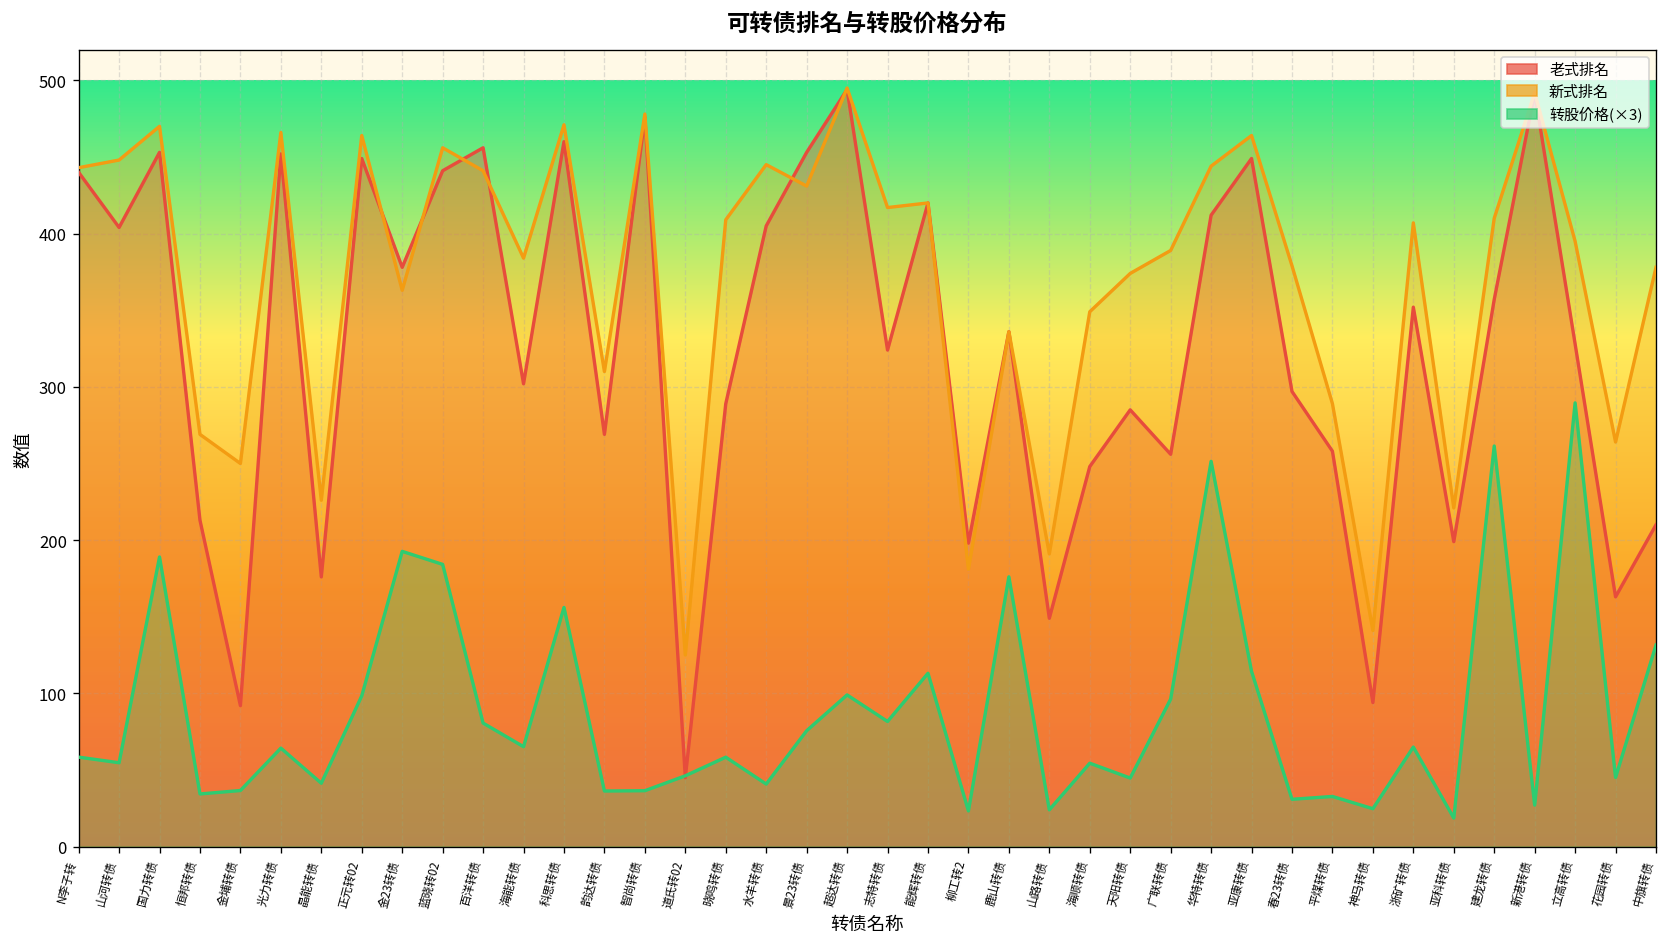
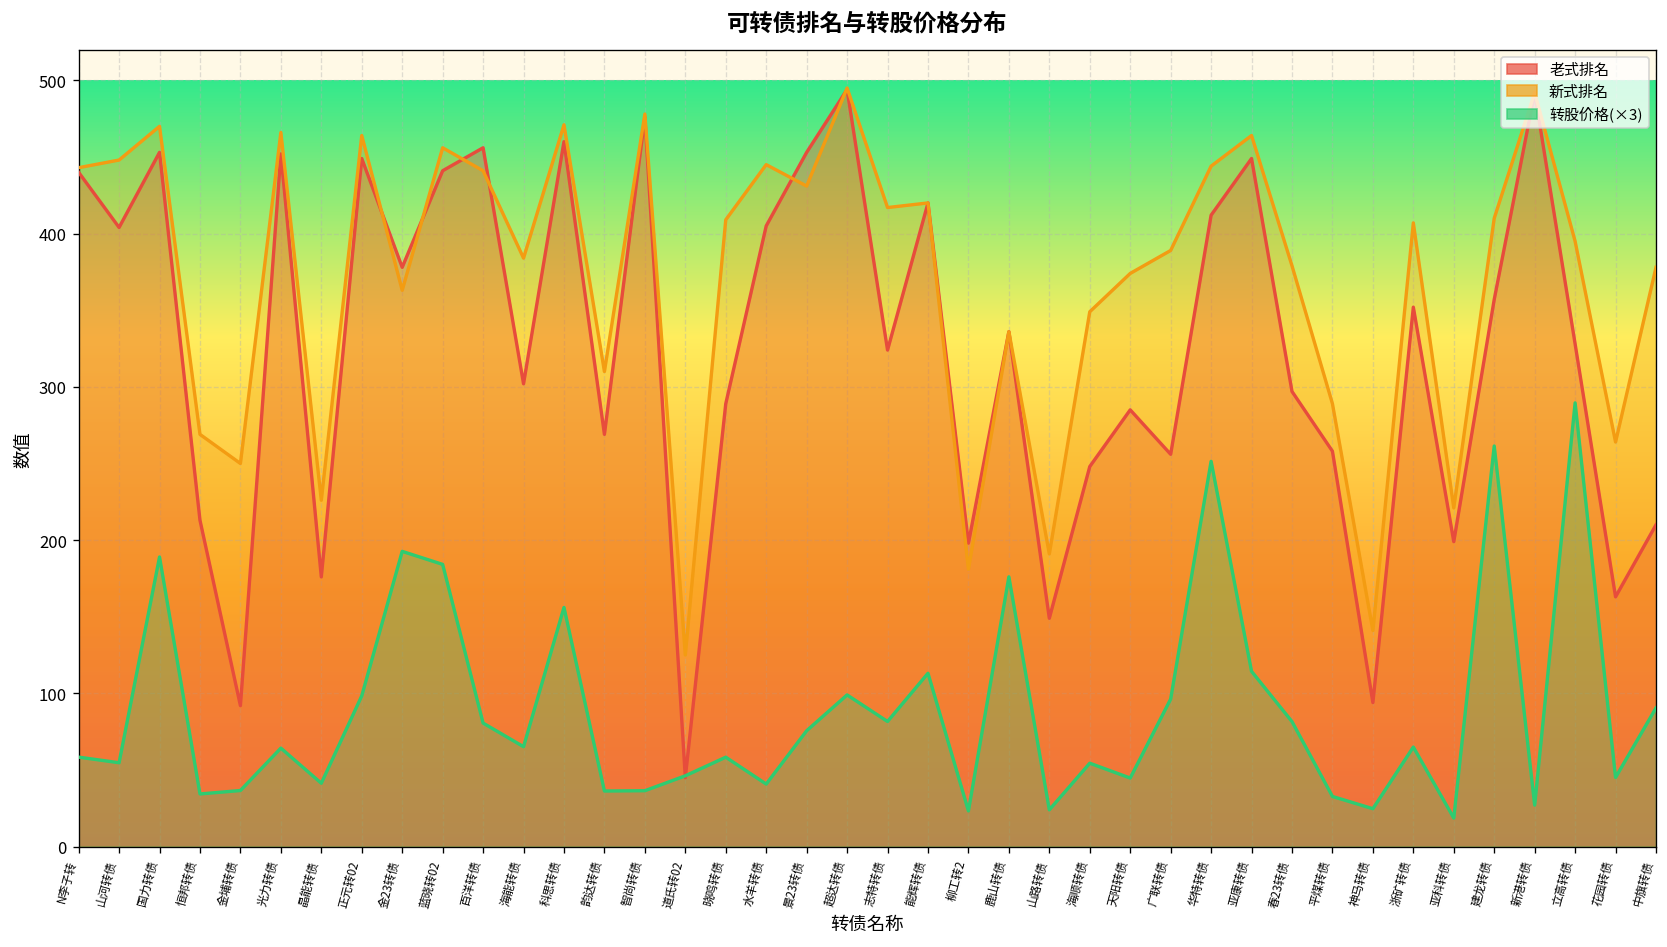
转股价格(×3), 春23转债: 31 -> 82
转股价格(×3), 中旗转债: 132 -> 91
